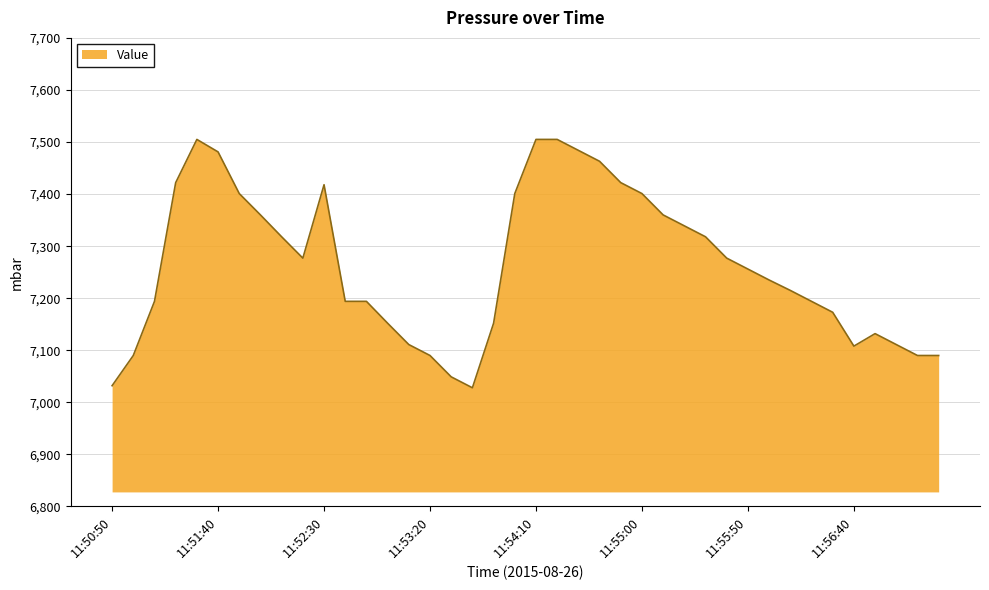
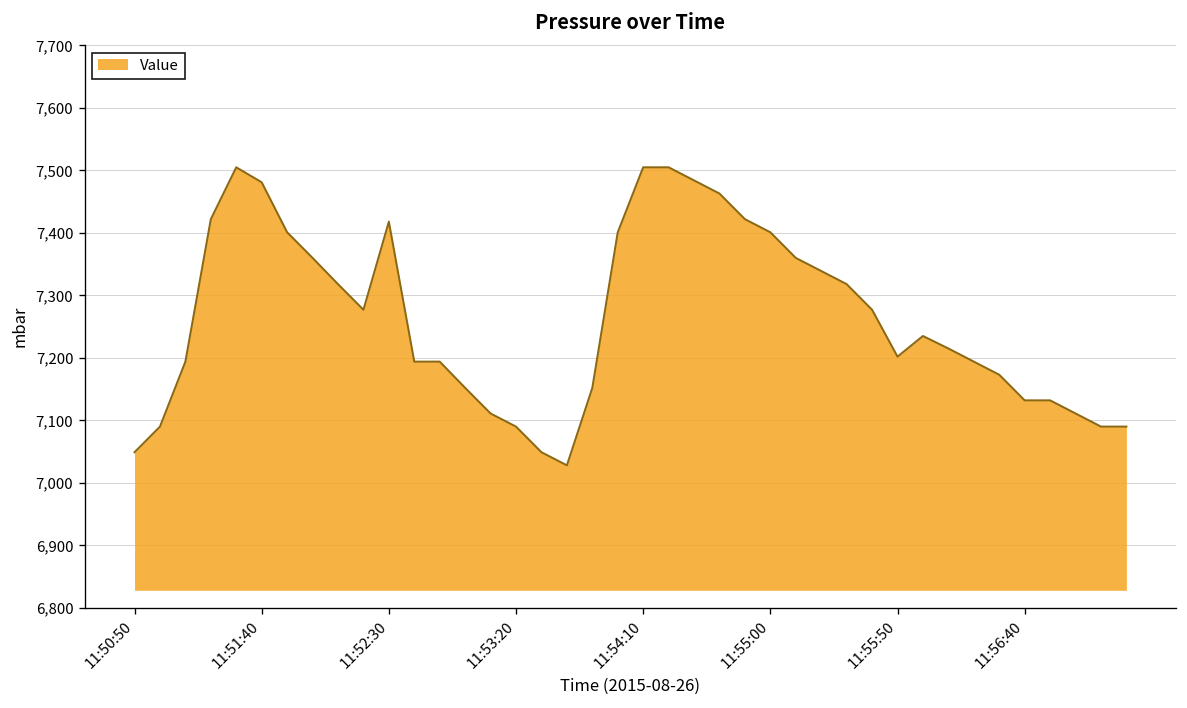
11:50:50: 7,030 -> 7,050
11:55:50: 7,260 -> 7,200
11:56:40: 7,110 -> 7,130
